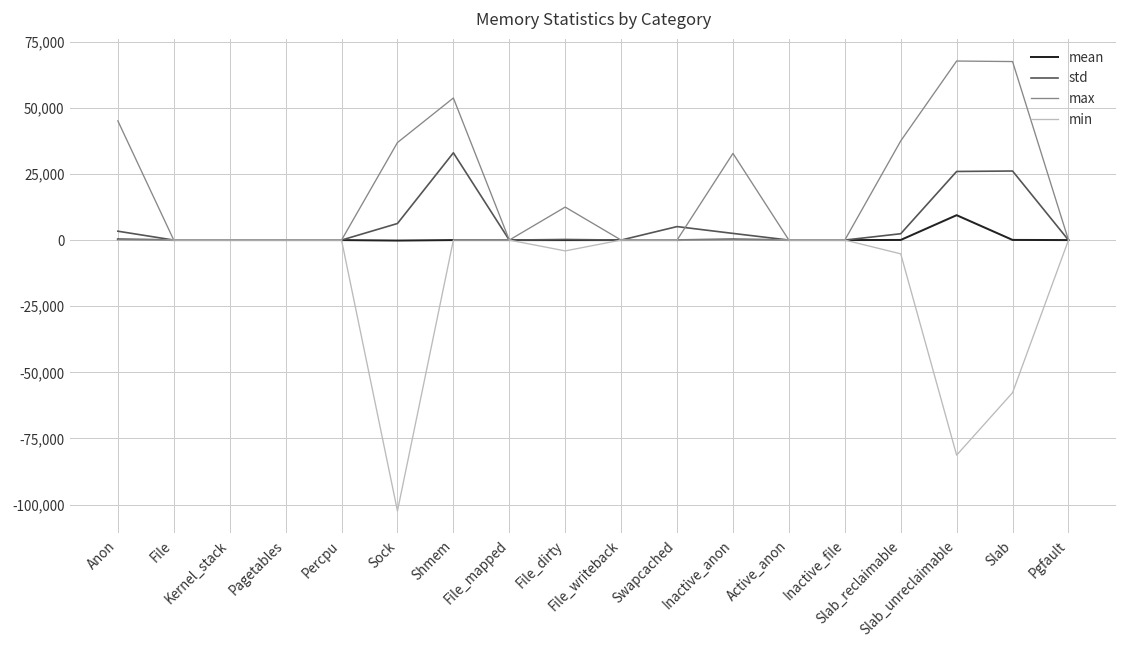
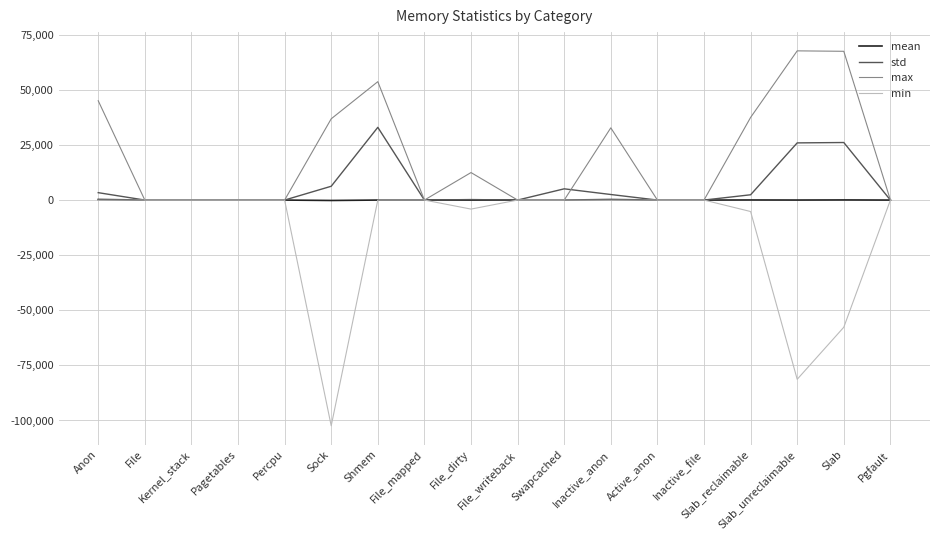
mean, Slab_unreclaimable: 9,000 -> 0
